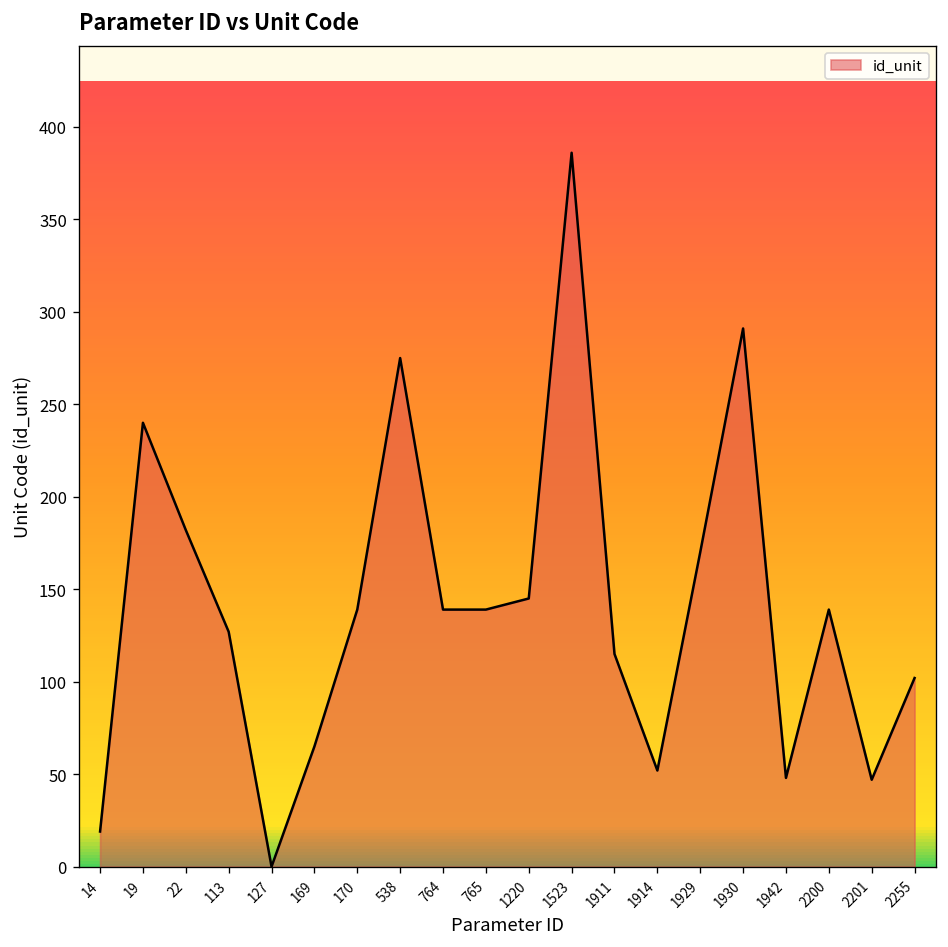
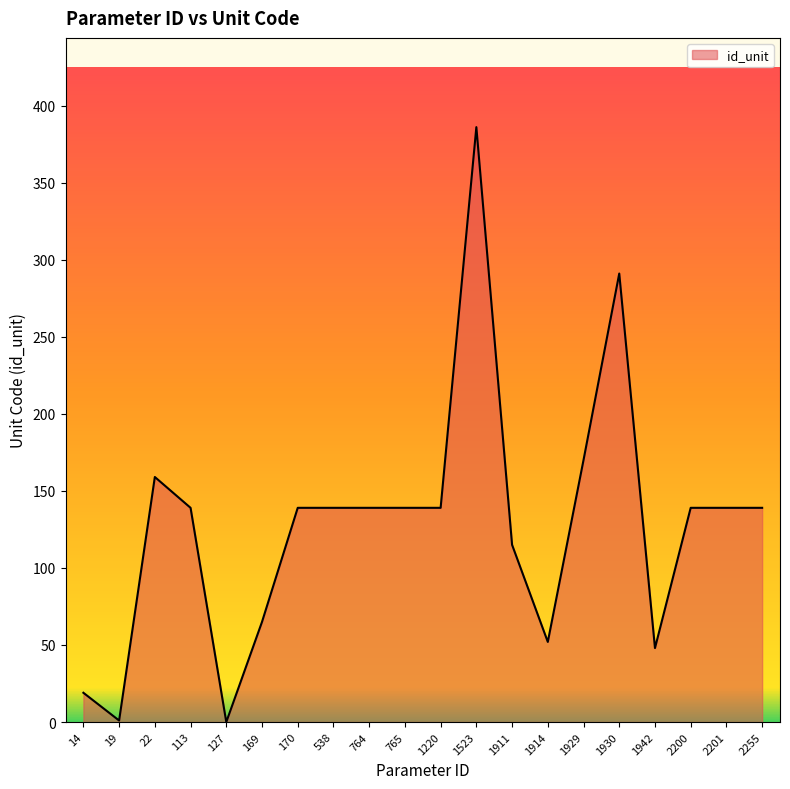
19: 240 -> 1
22: 182 -> 159
113: 127 -> 139
538: 275 -> 139
1220: 145 -> 139
2201: 47 -> 139
2255: 102 -> 139
